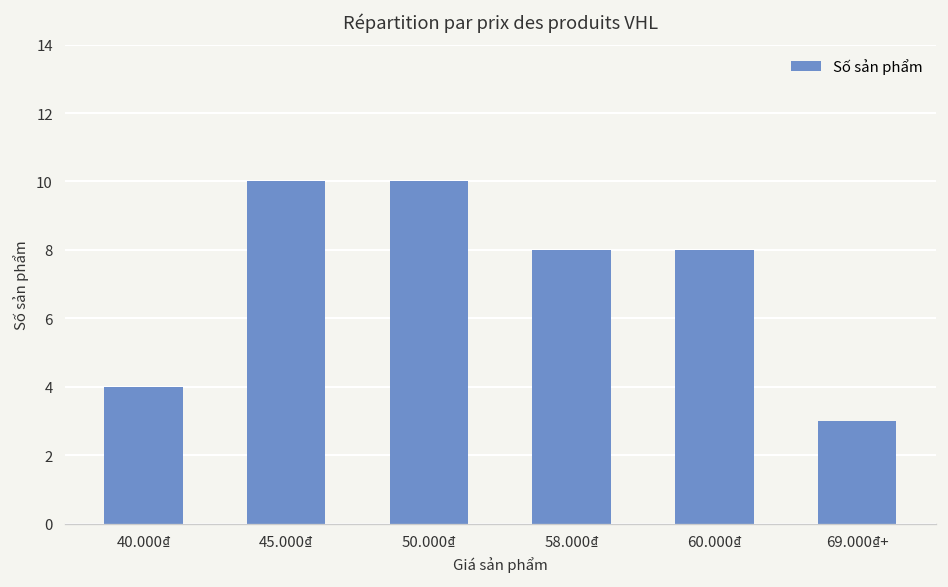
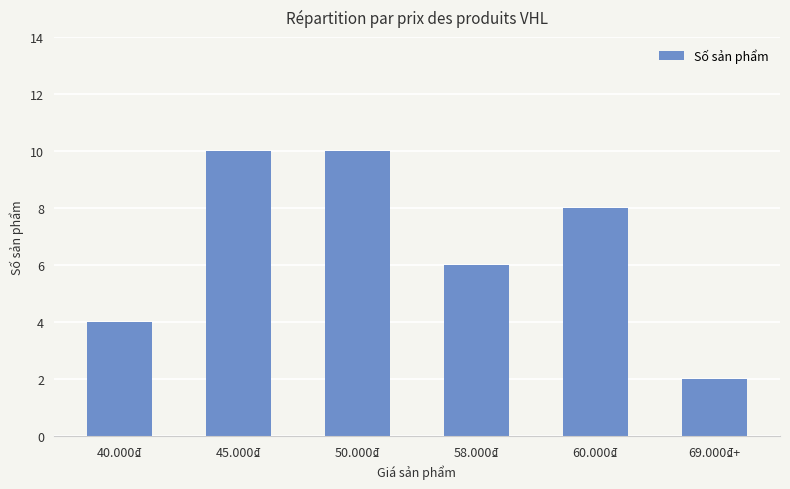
58.000₫: 8 -> 6
69.000₫+: 3 -> 2
